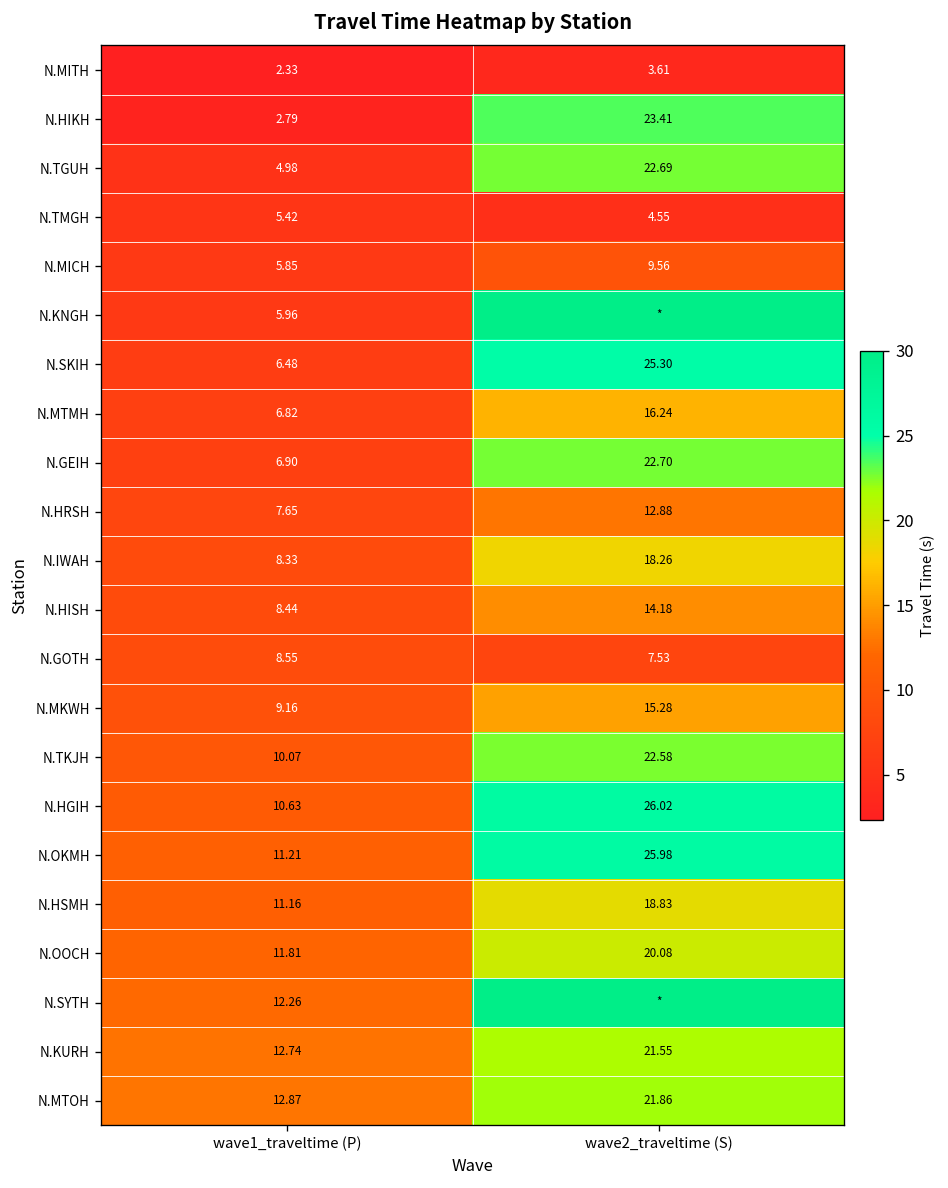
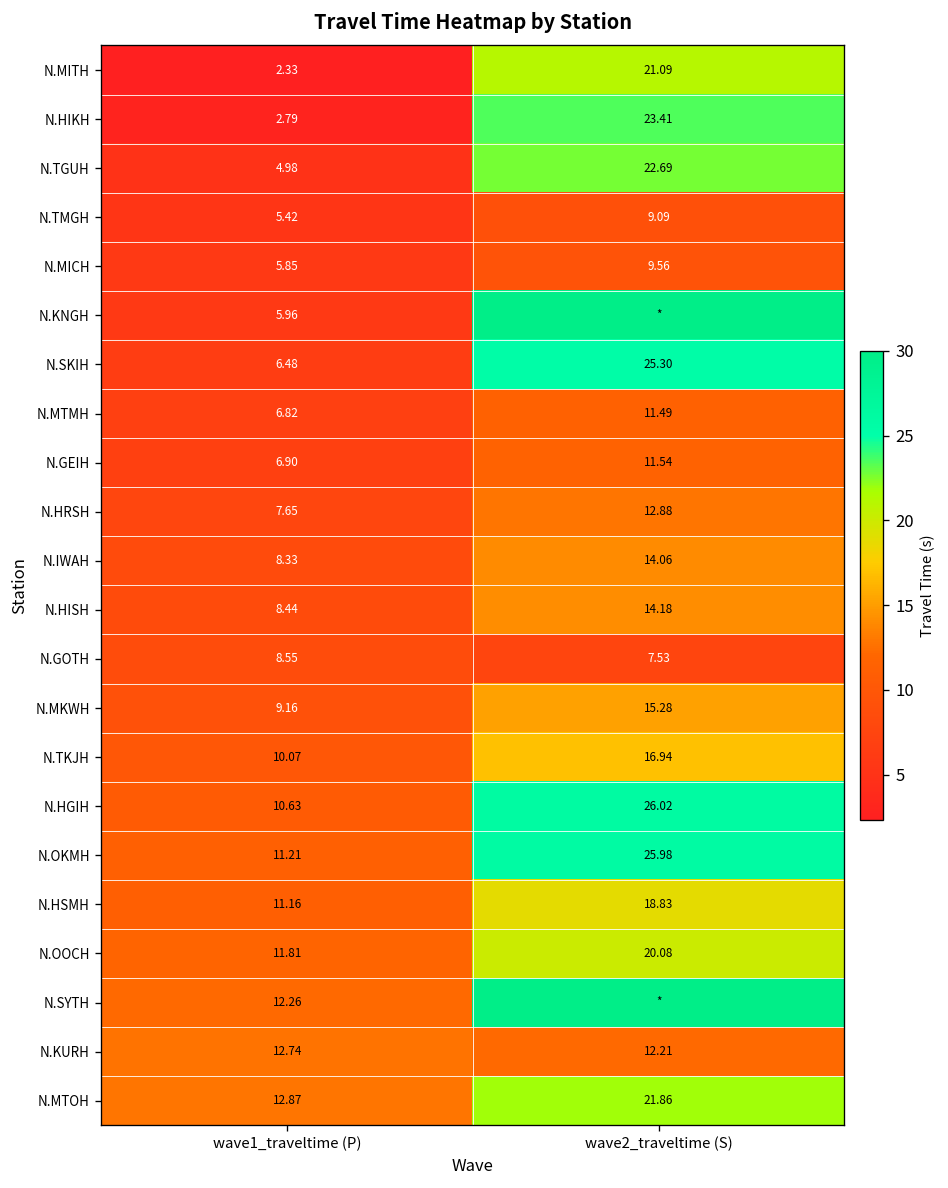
N.MITH, wave2_traveltime (S): 3.61 -> 21.09
N.TMGH, wave2_traveltime (S): 4.55 -> 9.09
N.MTMH, wave2_traveltime (S): 16.24 -> 11.49
N.GEIH, wave2_traveltime (S): 22.70 -> 11.54
N.IWAH, wave2_traveltime (S): 18.26 -> 14.06
N.TKJH, wave2_traveltime (S): 22.58 -> 16.94
N.KURH, wave2_traveltime (S): 21.55 -> 12.21
